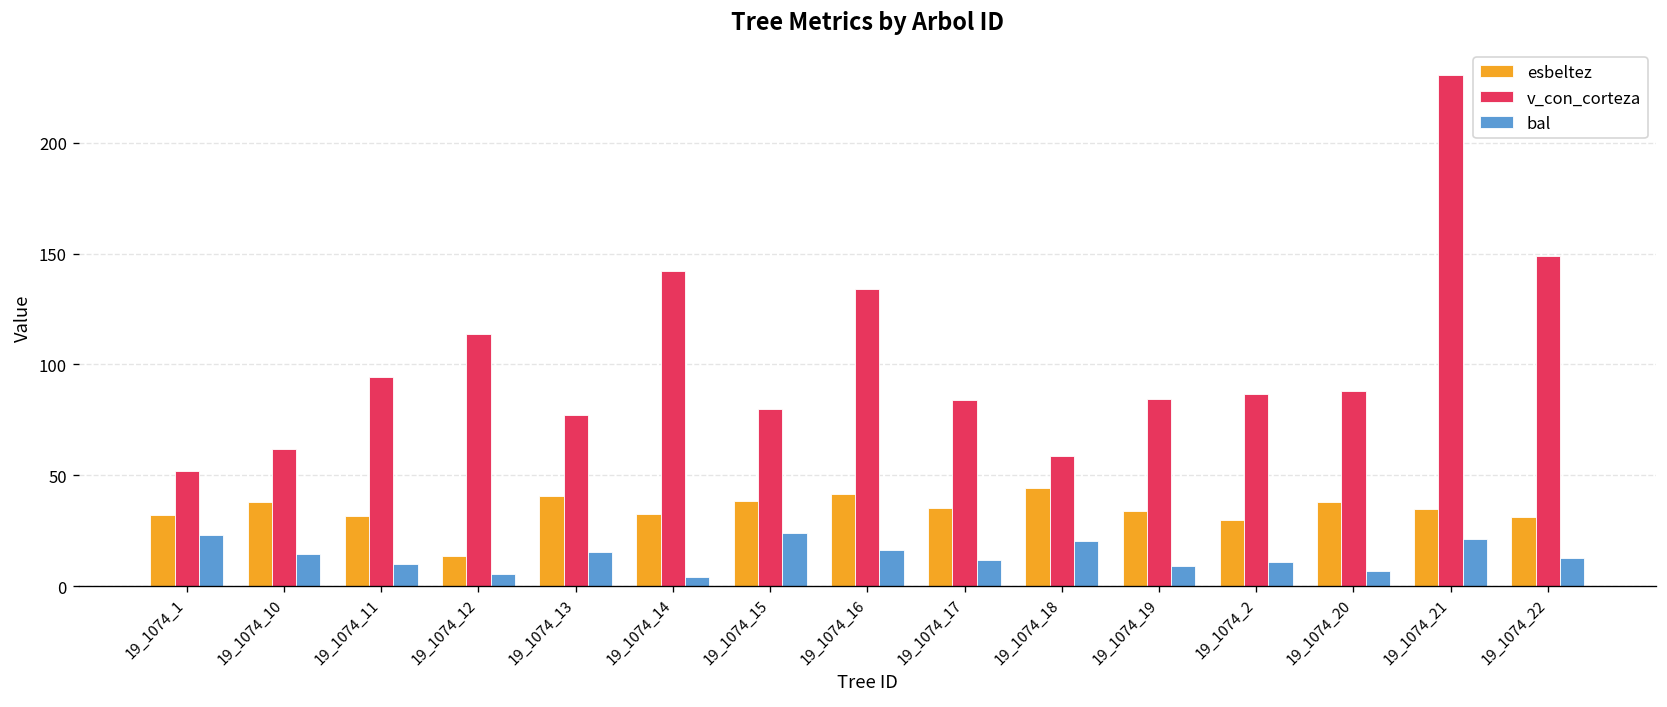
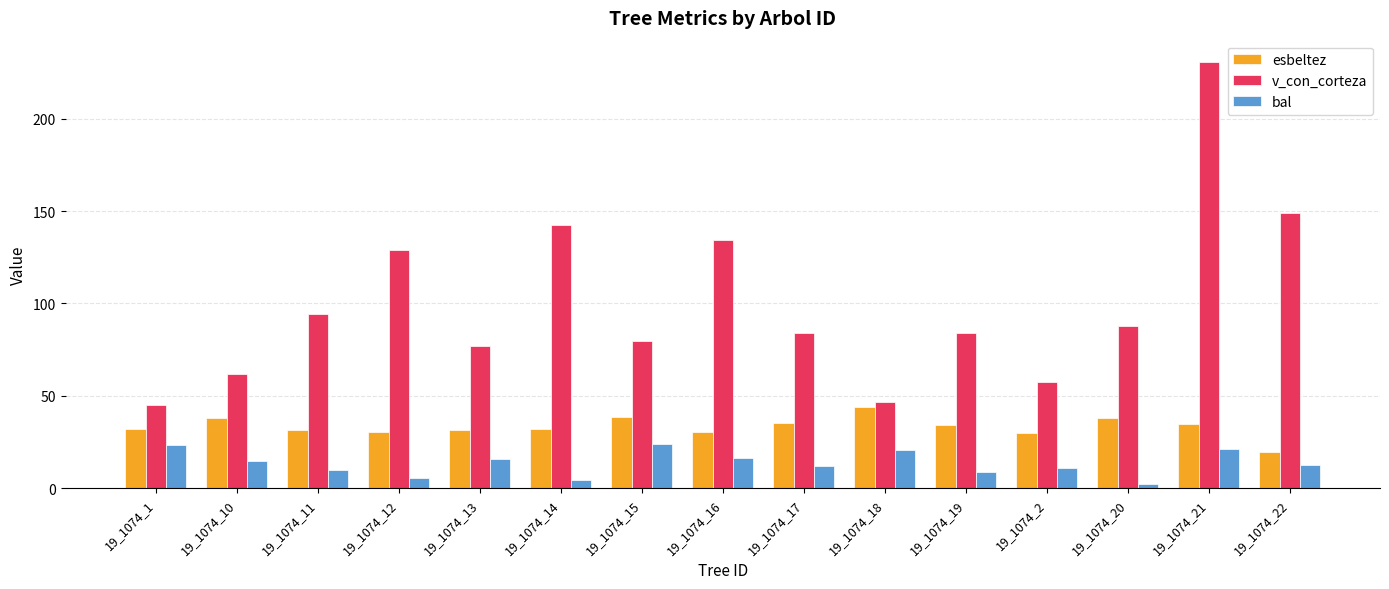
v_con_corteza, 19_1074_1: 52 -> 45
esbeltez, 19_1074_12: 13 -> 31
v_con_corteza, 19_1074_12: 114 -> 129
esbeltez, 19_1074_13: 41 -> 32
esbeltez, 19_1074_16: 42 -> 31
v_con_corteza, 19_1074_18: 59 -> 47
v_con_corteza, 19_1074_2: 87 -> 57
bal, 19_1074_20: 7 -> 2
esbeltez, 19_1074_22: 31 -> 19
